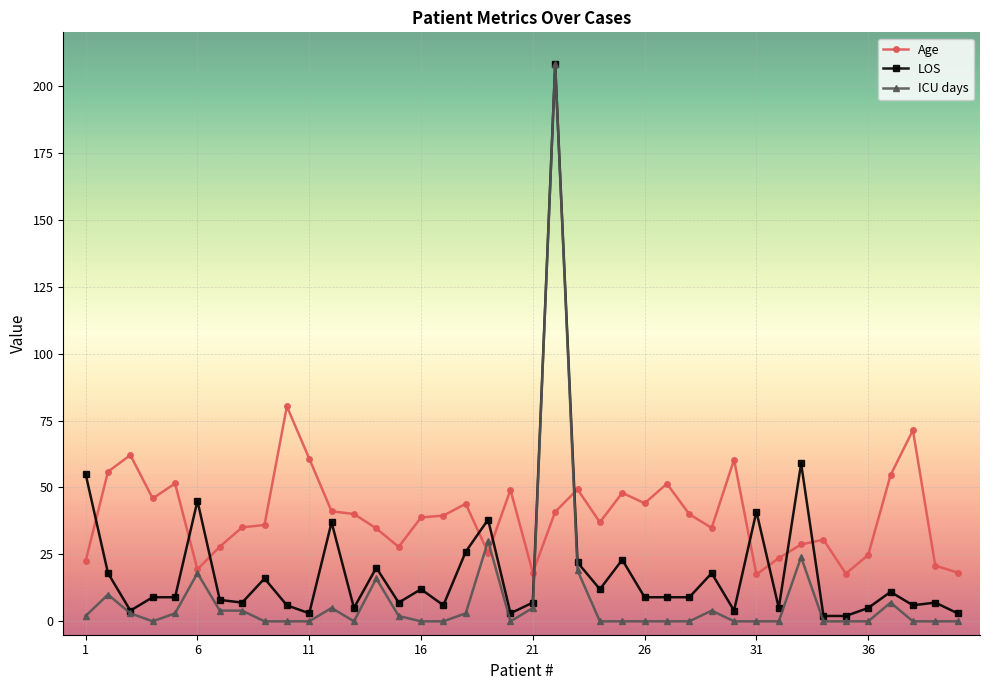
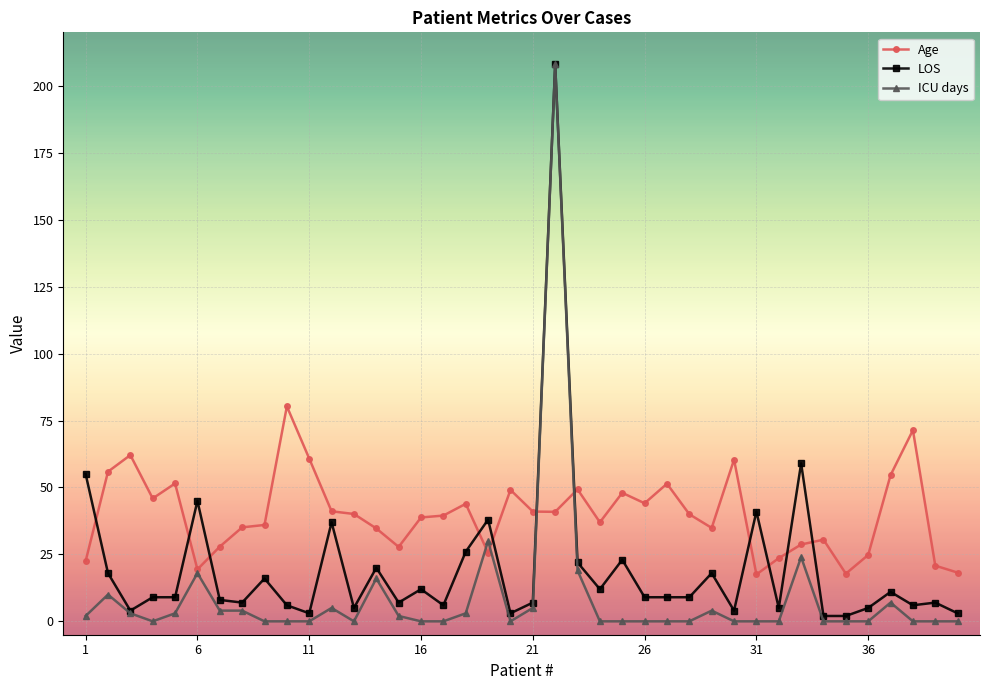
Age, 21: 18 -> 41
